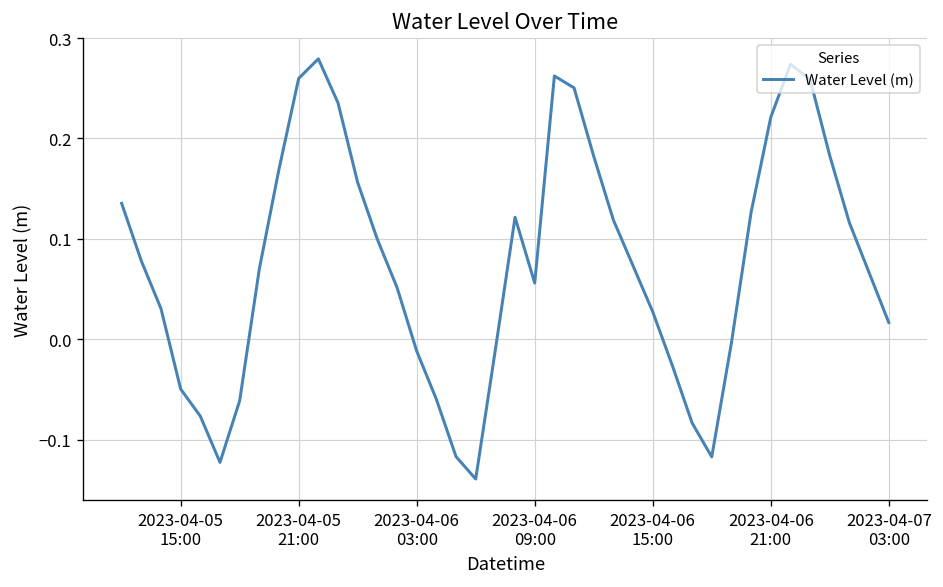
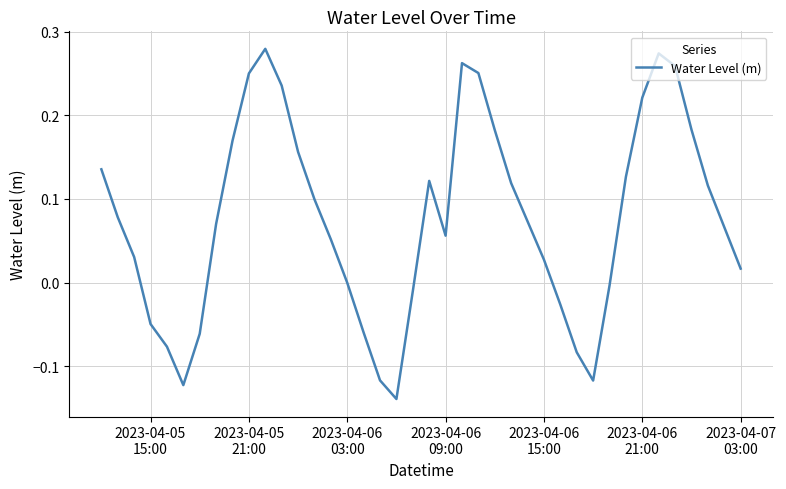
2023-04-05 21:00: 0.26 -> 0.25
2023-04-06 03:00: -0.01 -> 0.00
